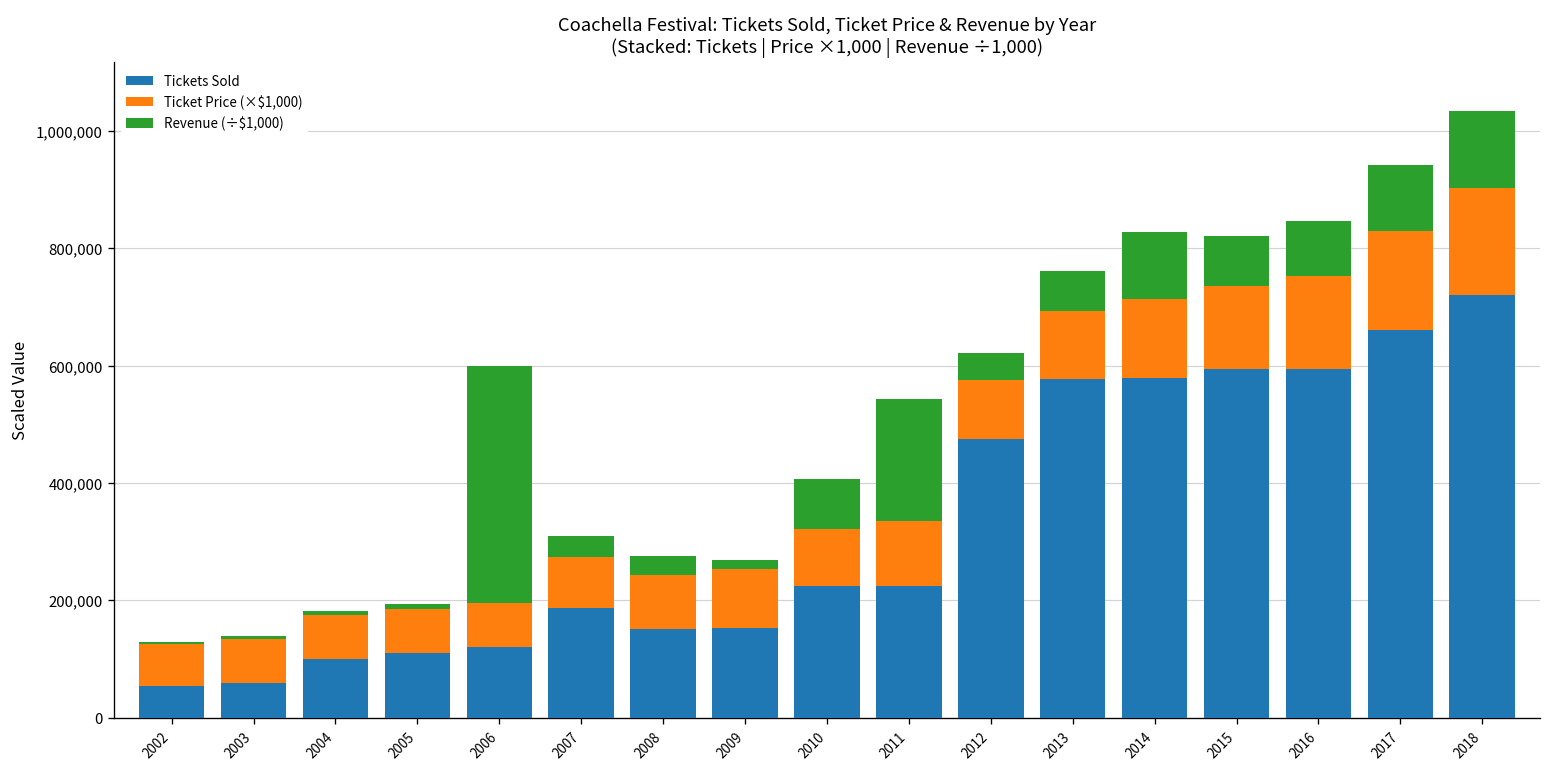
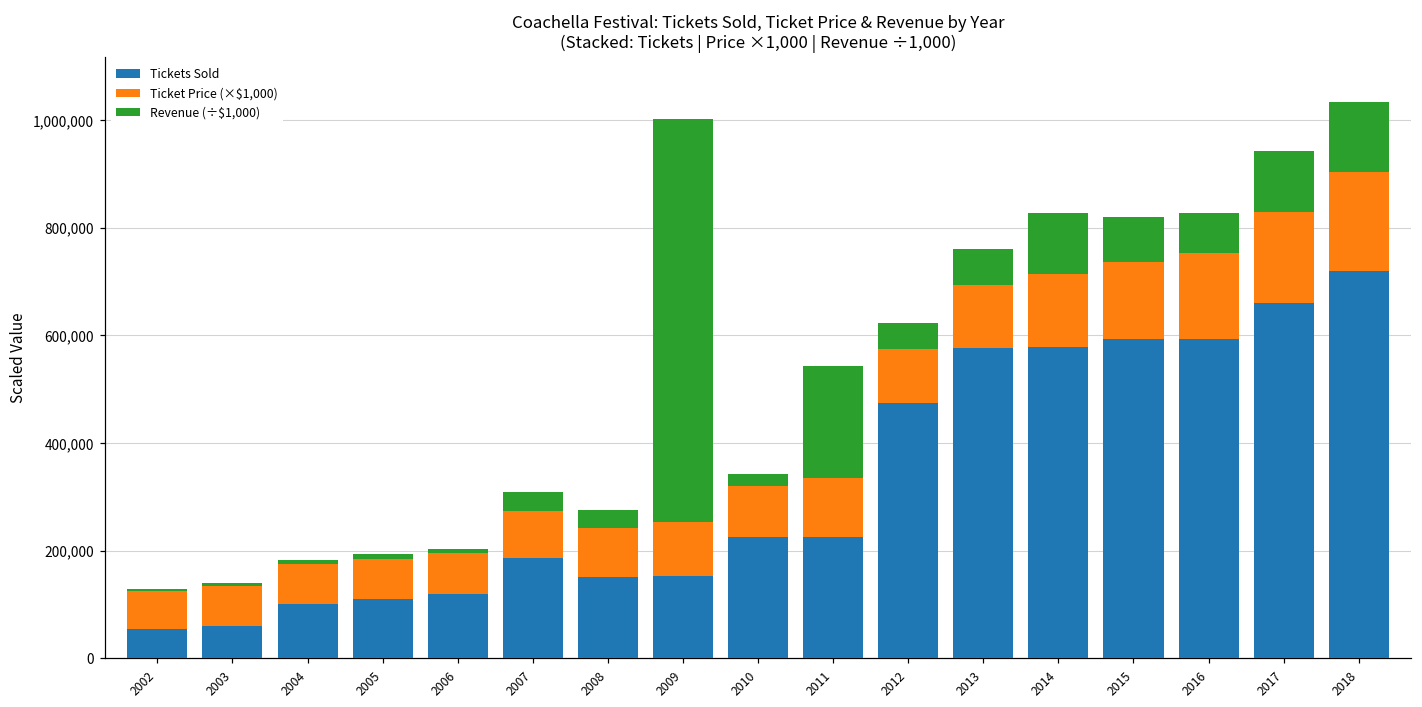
Revenue (÷$1,000), 2006: 400,000 -> 10,000
Revenue (÷$1,000), 2009: 20,000 -> 750,000
Revenue (÷$1,000), 2010: 90,000 -> 20,000
Revenue (÷$1,000), 2016: 90,000 -> 70,000
